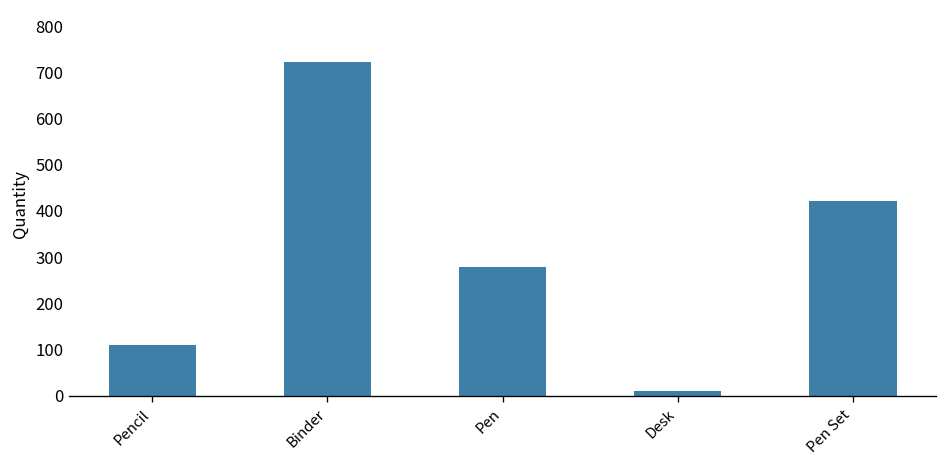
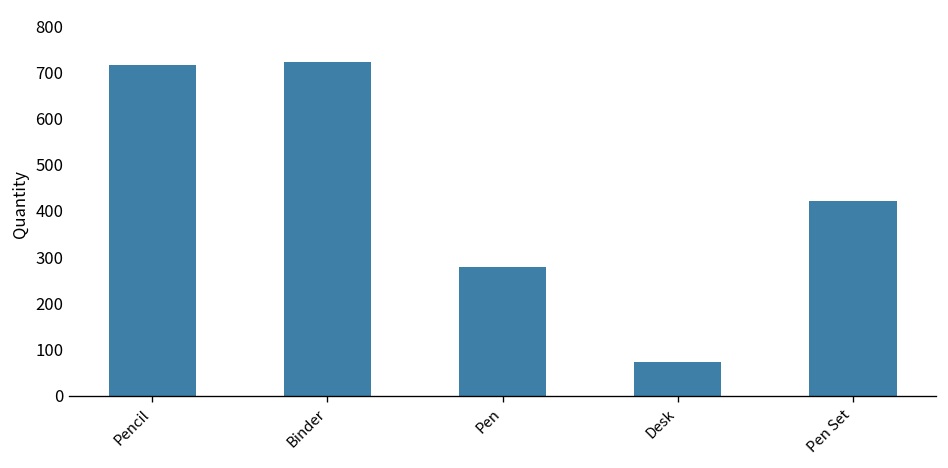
Pencil: 110 -> 720
Desk: 10 -> 70
